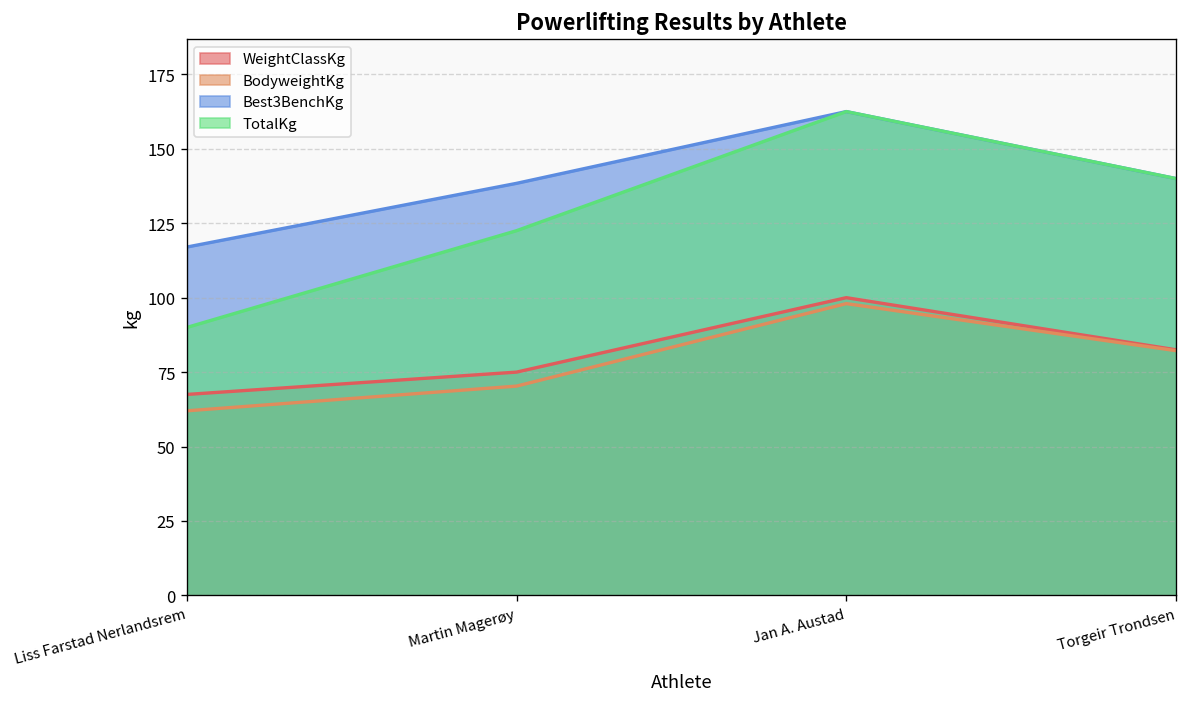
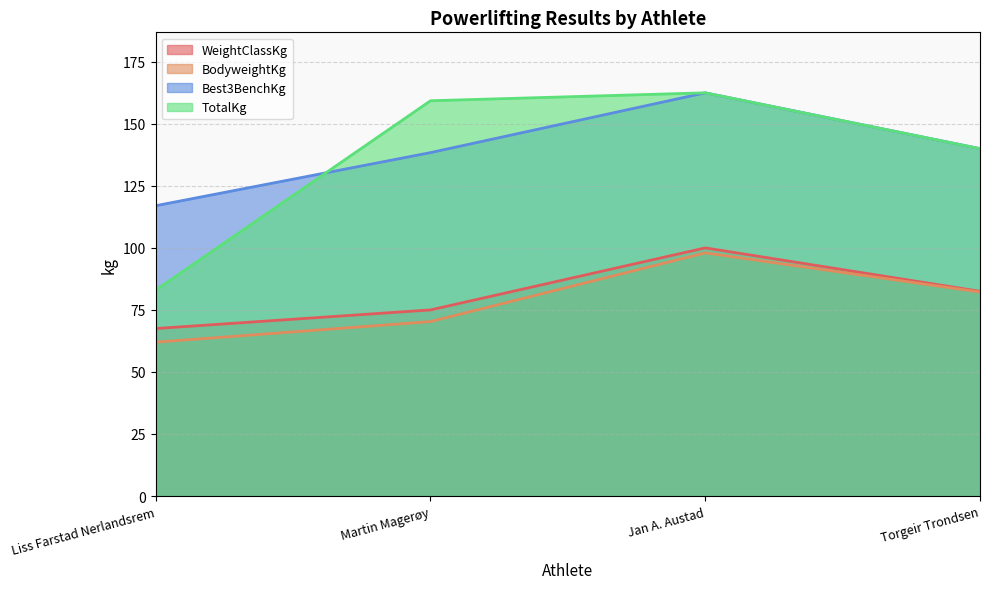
TotalKg, Liss Farstad Nerlandsrem: 90 -> 83
TotalKg, Martin Magerøy: 123 -> 159
